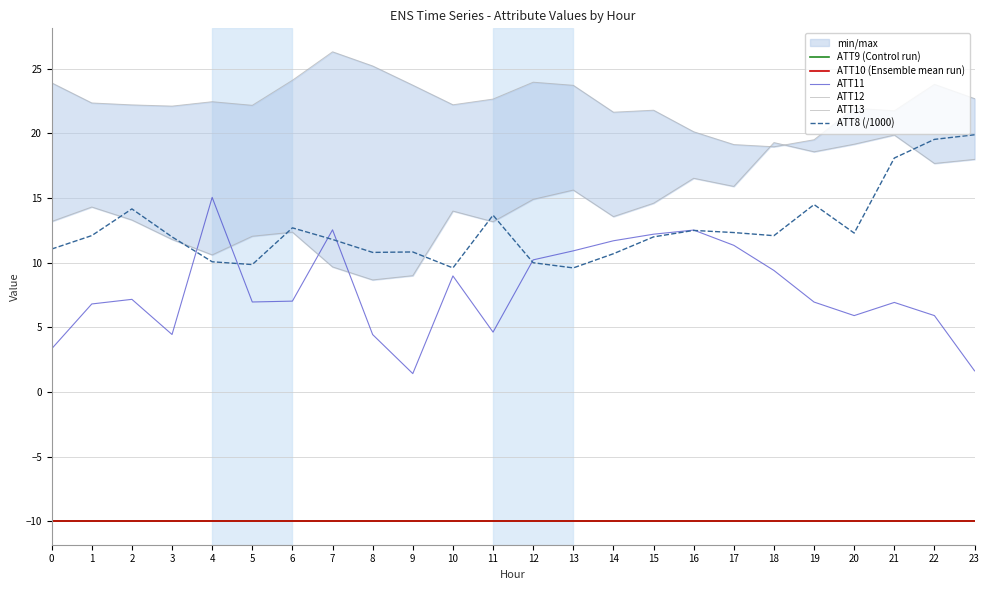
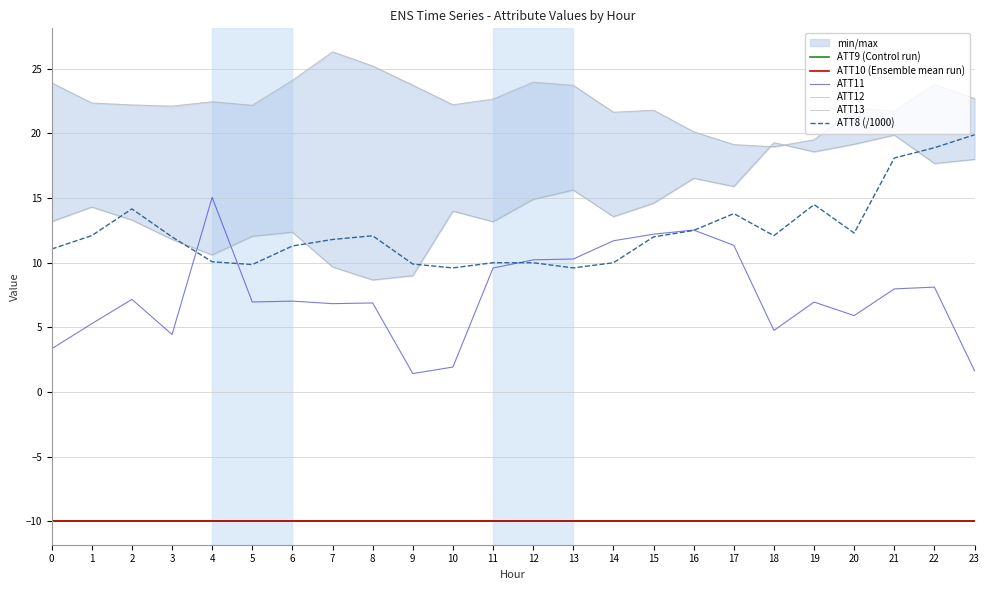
ATT11, 1: 6.8 -> 5.3
ATT8 (/1000), 6: 12.7 -> 11.3
ATT11, 7: 12.5 -> 6.8
ATT11, 8: 4.4 -> 6.9
ATT8 (/1000), 8: 10.8 -> 12.1
ATT8 (/1000), 9: 10.8 -> 9.9
ATT11, 10: 9.0 -> 1.9
ATT11, 11: 4.6 -> 9.6
ATT8 (/1000), 11: 13.7 -> 10.0
ATT11, 13: 10.9 -> 10.3
ATT8 (/1000), 14: 10.7 -> 10.0
ATT8 (/1000), 17: 12.3 -> 13.8
ATT11, 18: 9.4 -> 4.8
ATT11, 21: 6.9 -> 8.0
ATT11, 22: 5.9 -> 8.1
ATT8 (/1000), 22: 19.5 -> 18.9
